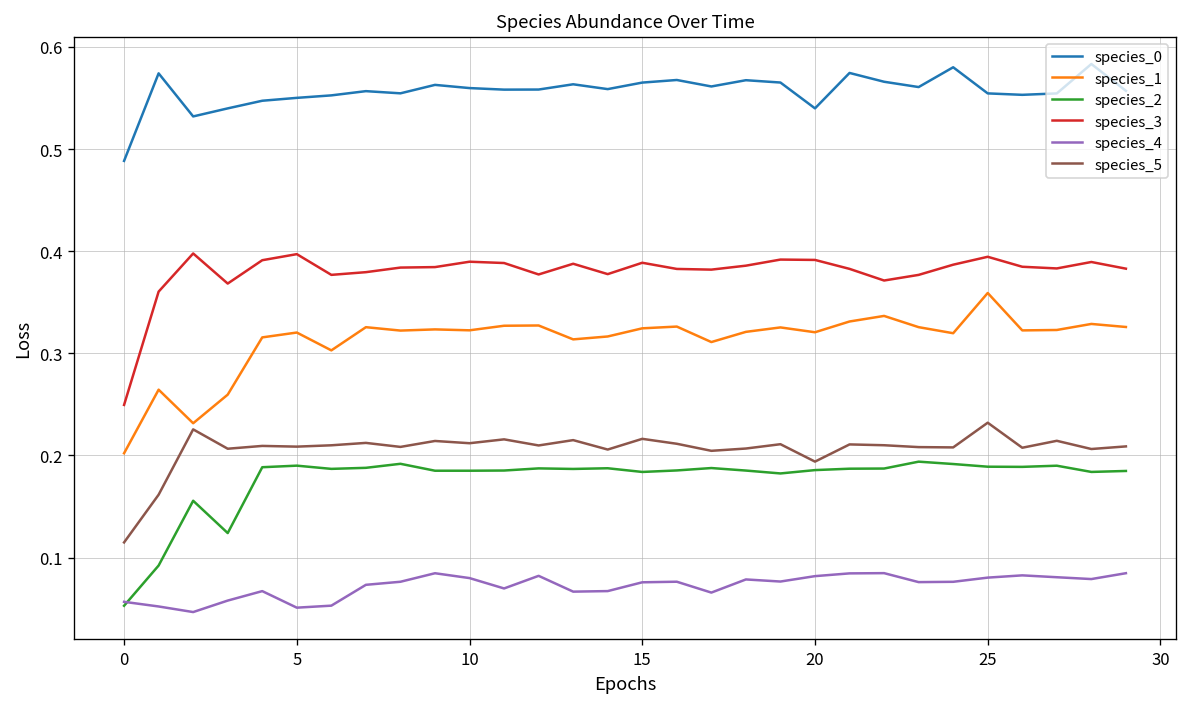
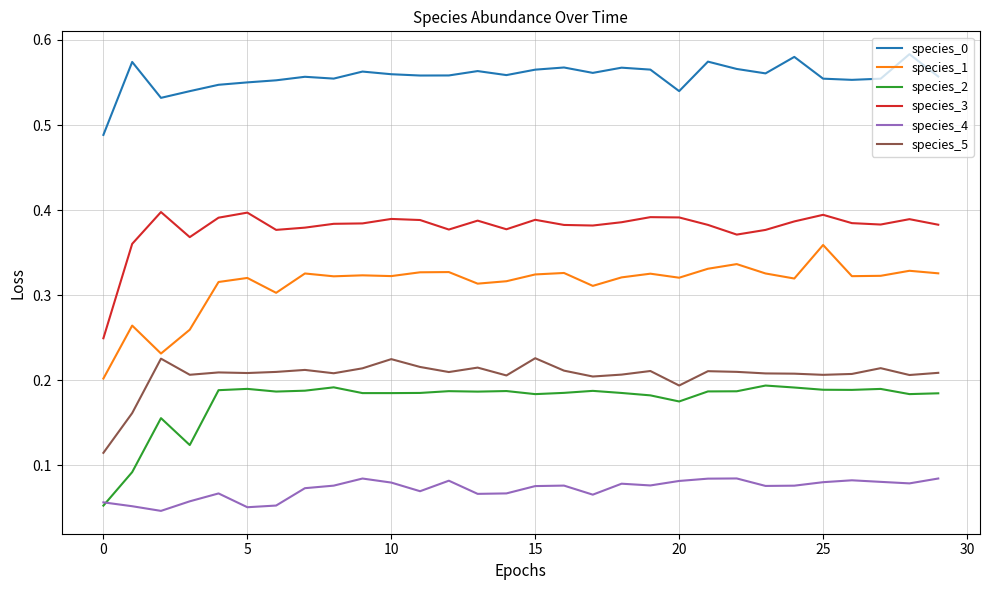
species_5, 10: 0.21 -> 0.22
species_5, 15: 0.22 -> 0.23
species_2, 20: 0.19 -> 0.18
species_5, 25: 0.23 -> 0.21
